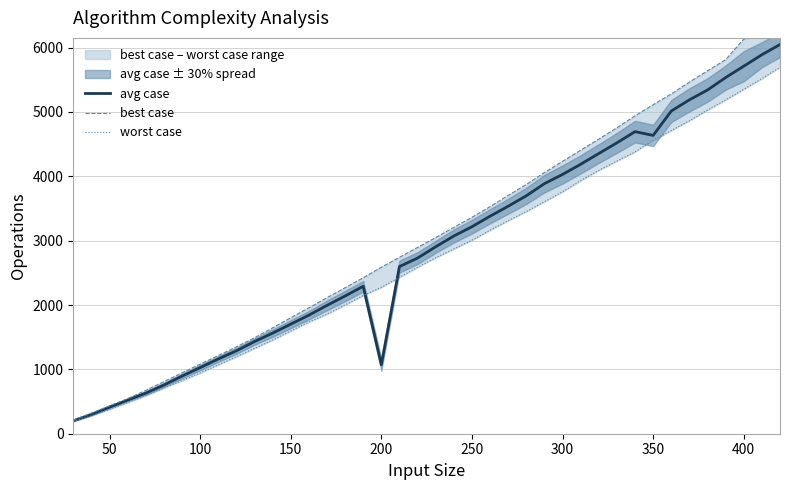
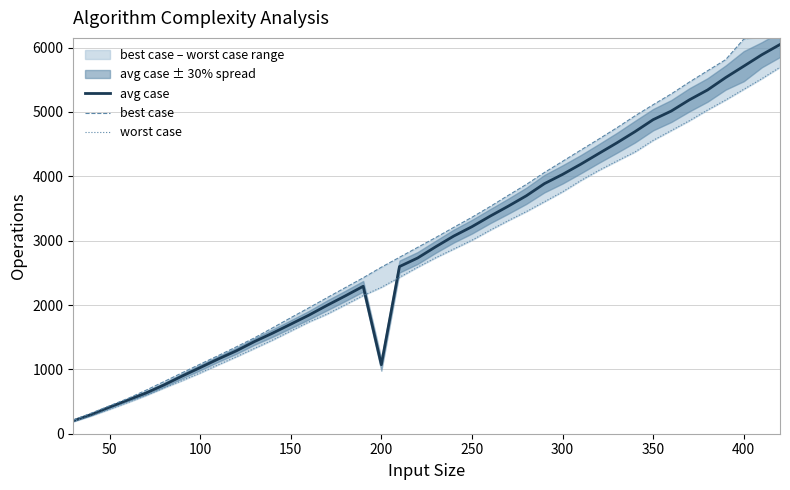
avg case, 350: 4600 -> 4900
